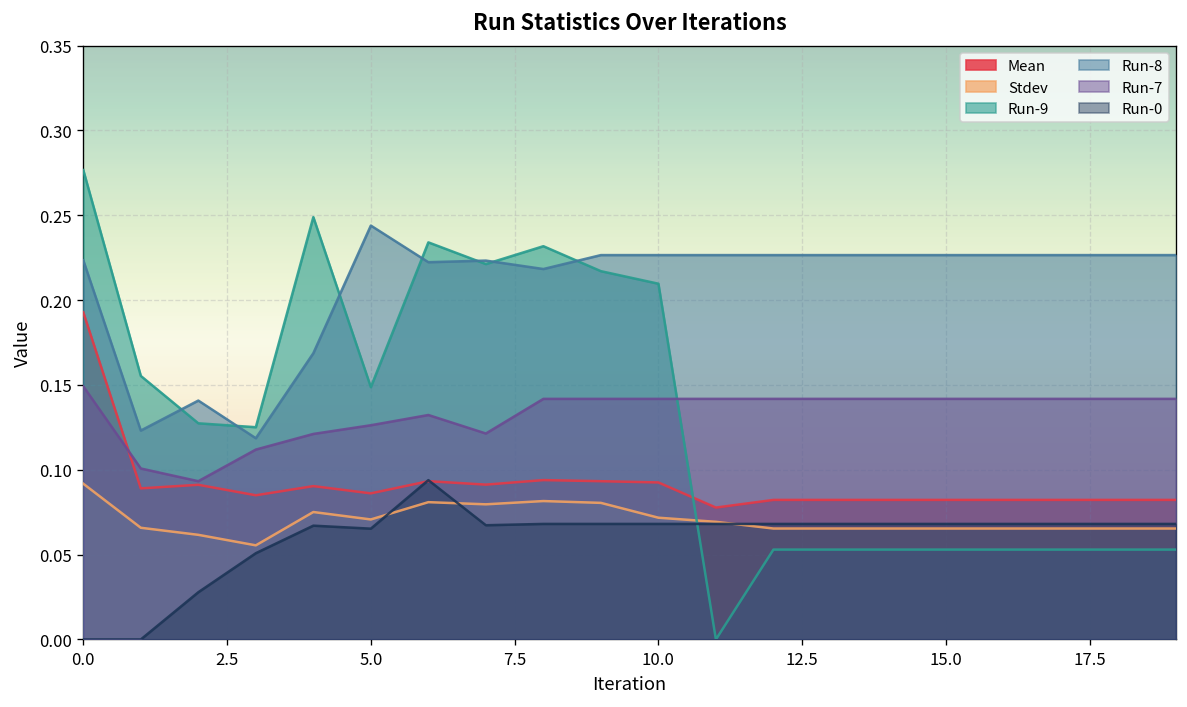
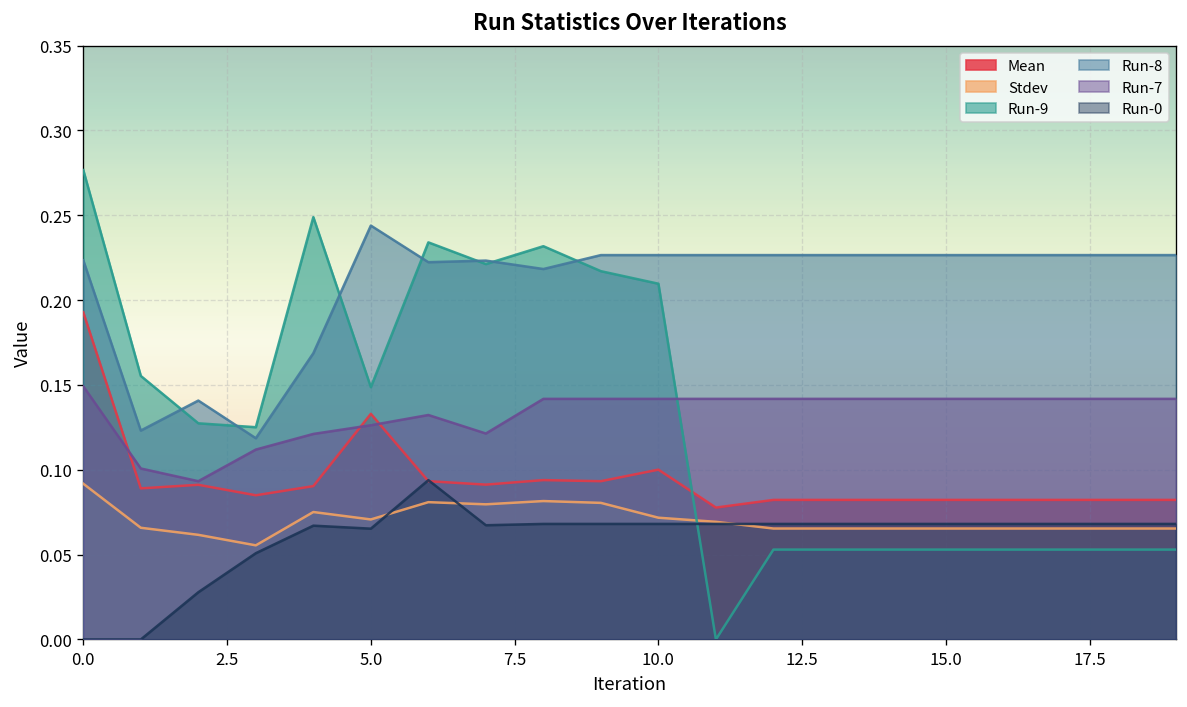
Mean, 5.0: 0.086 -> 0.133
Mean, 10.0: 0.093 -> 0.100
